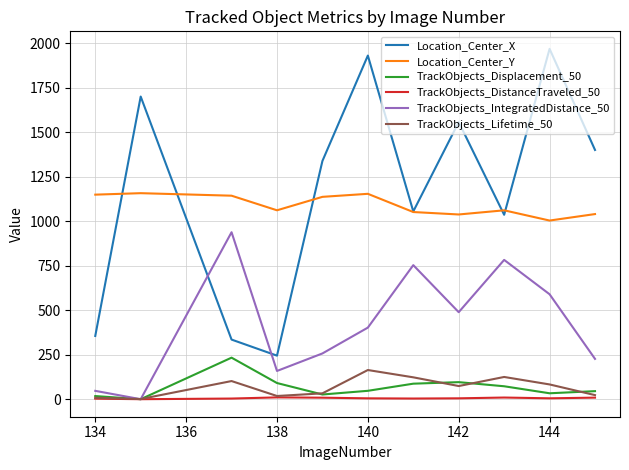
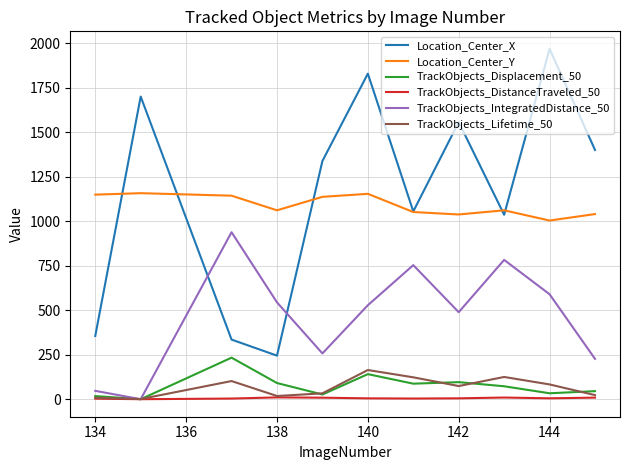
TrackObjects_IntegratedDistance_50, 138: 160 -> 540
Location_Center_X, 140: 1930 -> 1830
TrackObjects_Displacement_50, 140: 50 -> 140
TrackObjects_IntegratedDistance_50, 140: 400 -> 530
